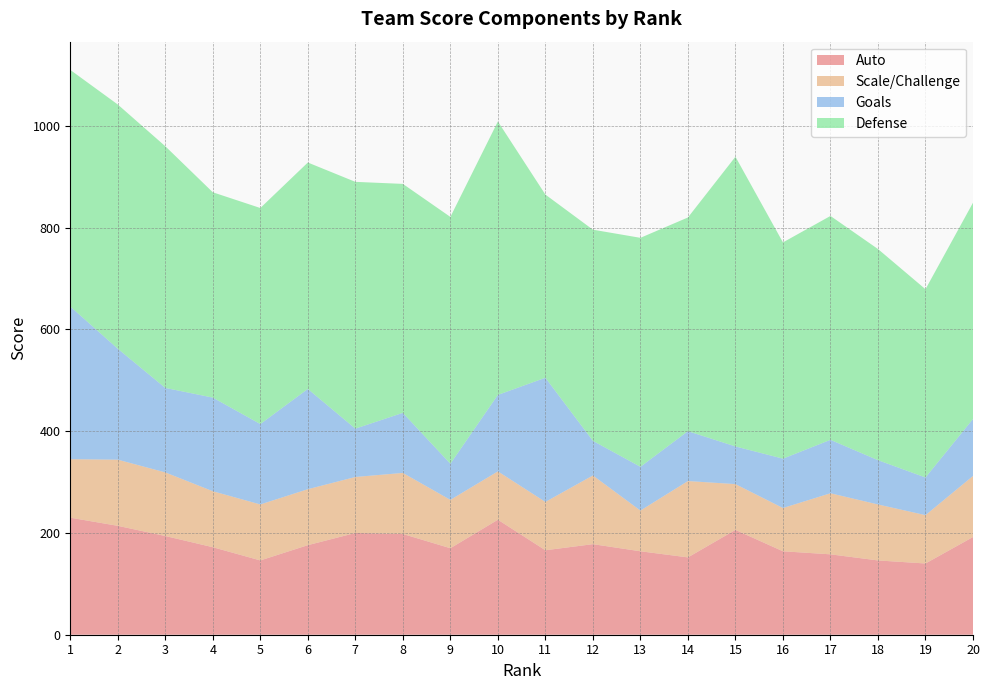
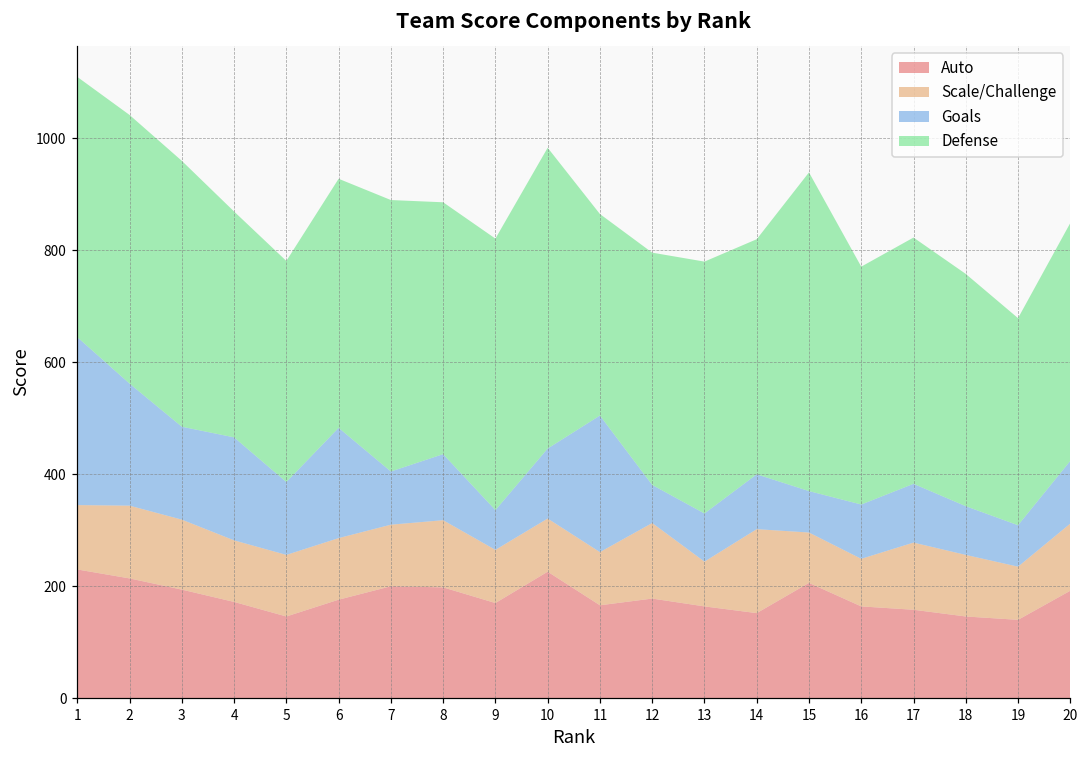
Goals, 5: 160 -> 130
Defense, 5: 420 -> 400
Goals, 10: 150 -> 130
